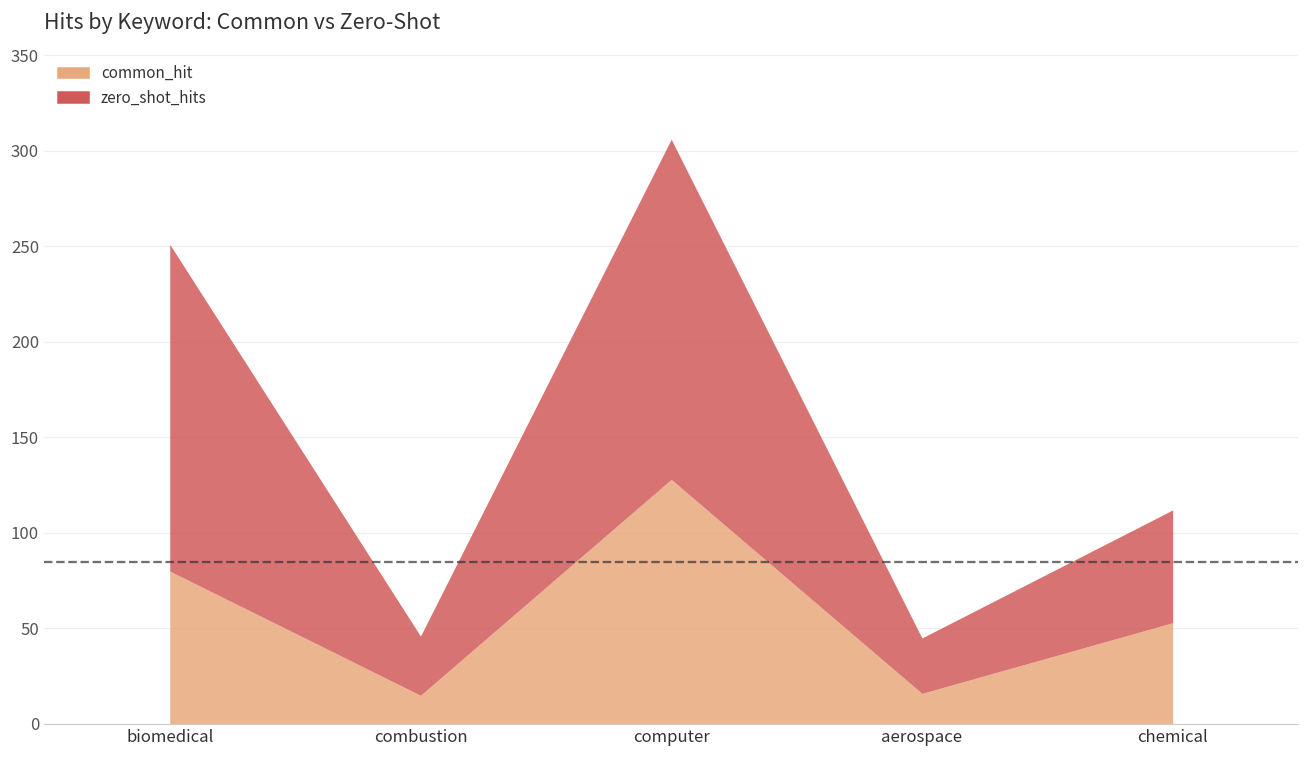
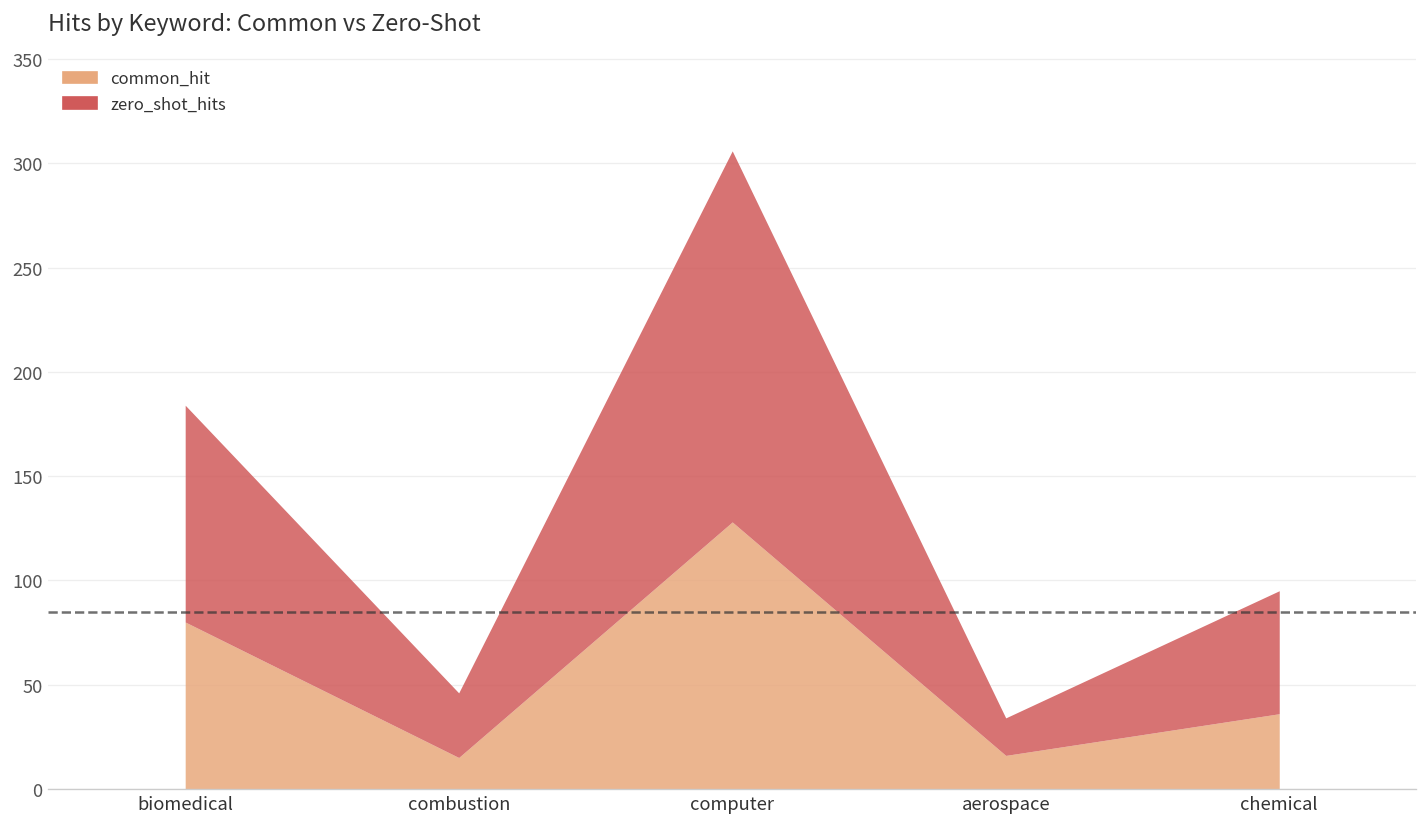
zero_shot_hits, biomedical: 171 -> 104
zero_shot_hits, aerospace: 29 -> 18
common_hit, chemical: 53 -> 36
